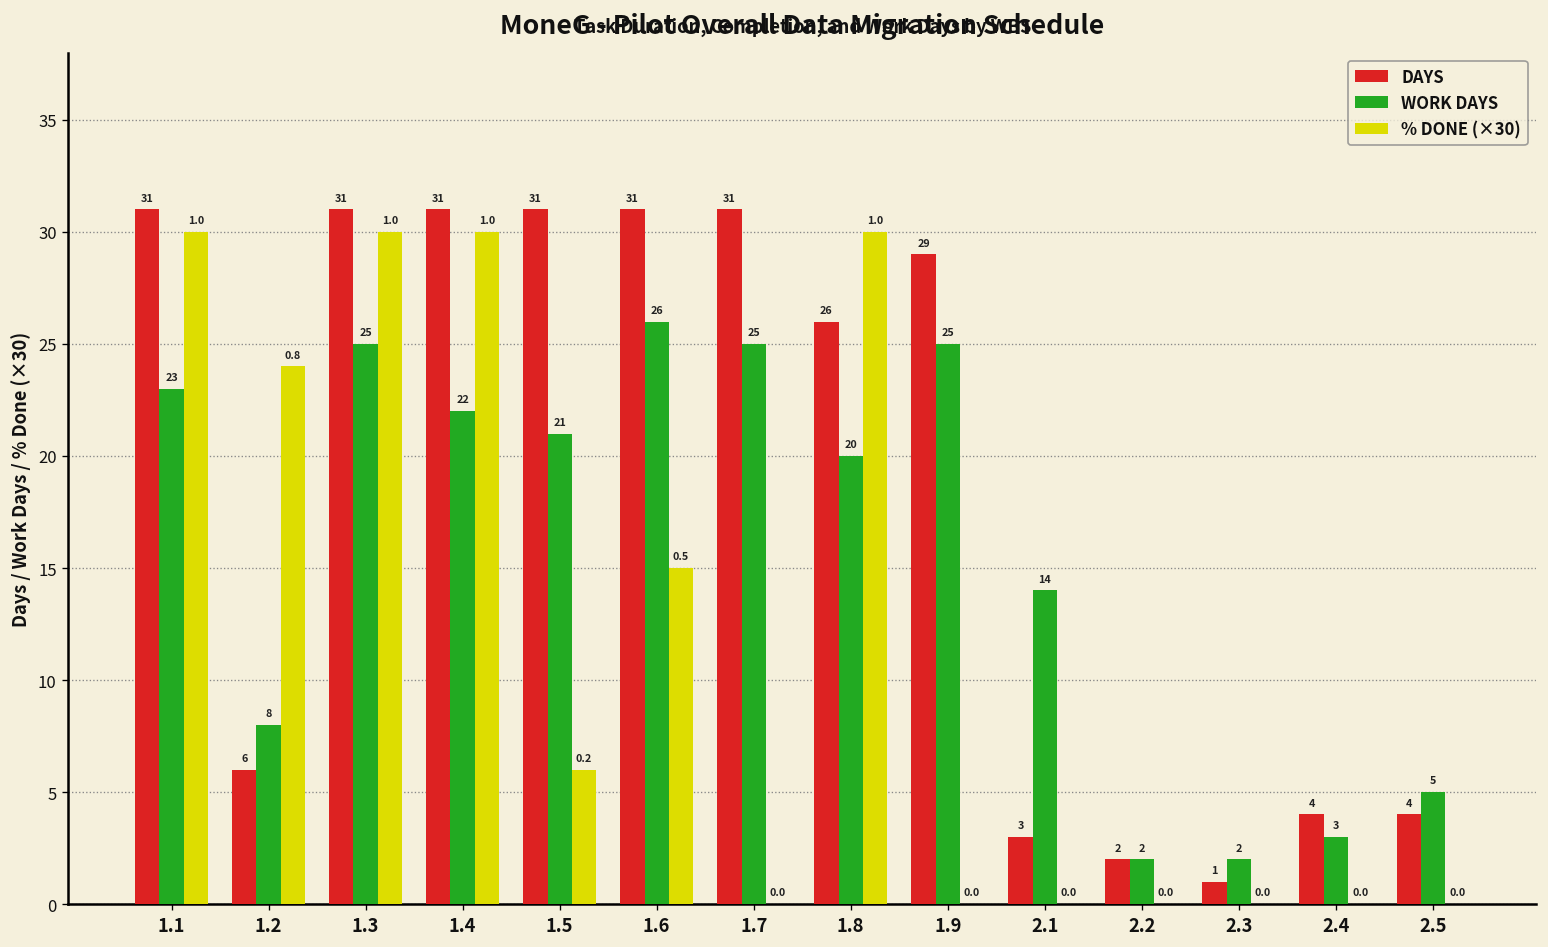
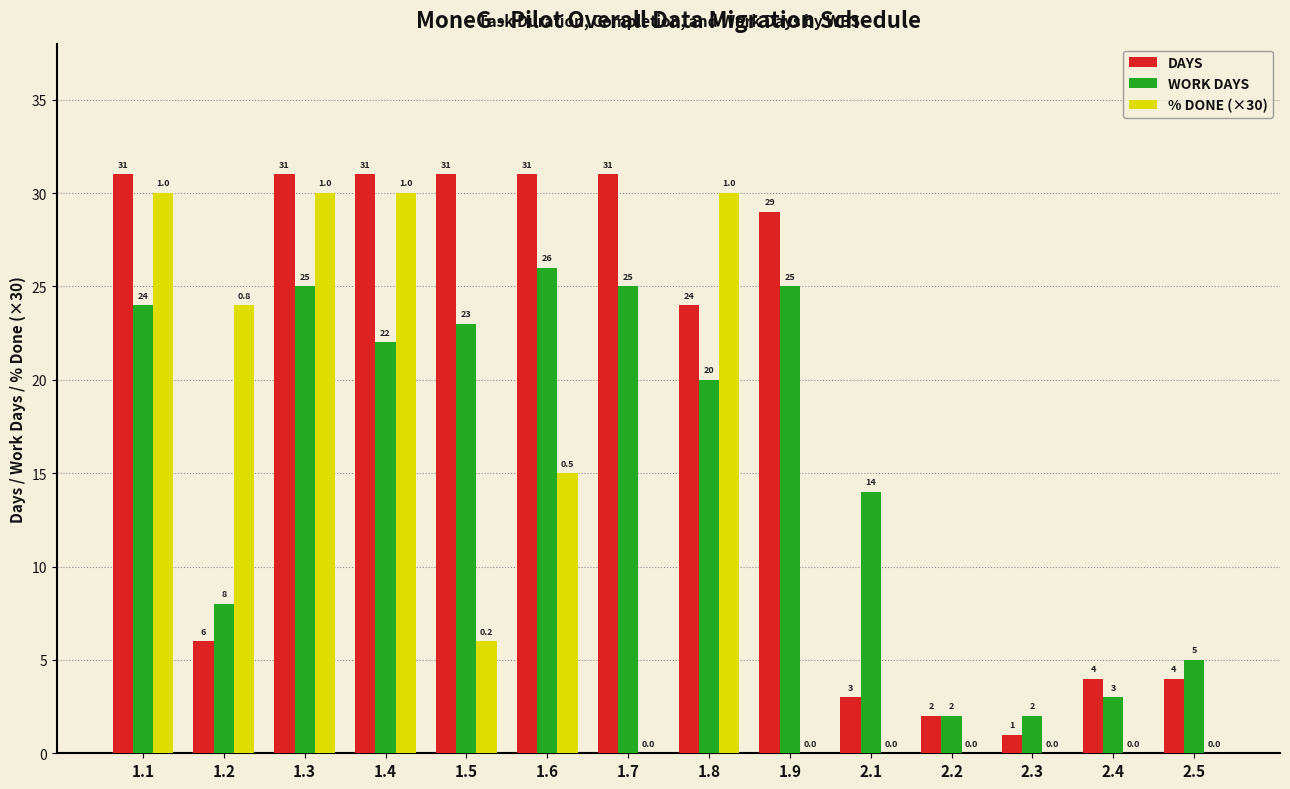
WORK DAYS, 1.1: 23 -> 24
WORK DAYS, 1.5: 21 -> 23
DAYS, 1.8: 26 -> 24
